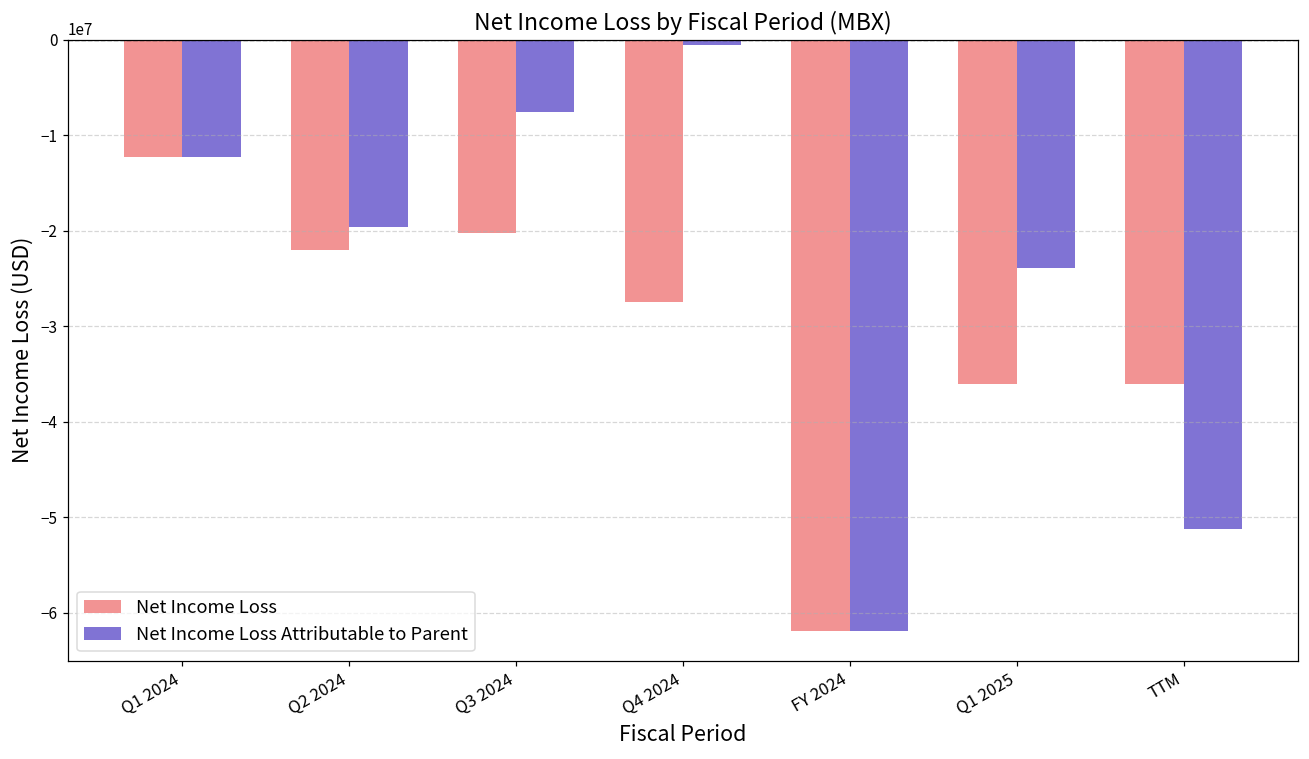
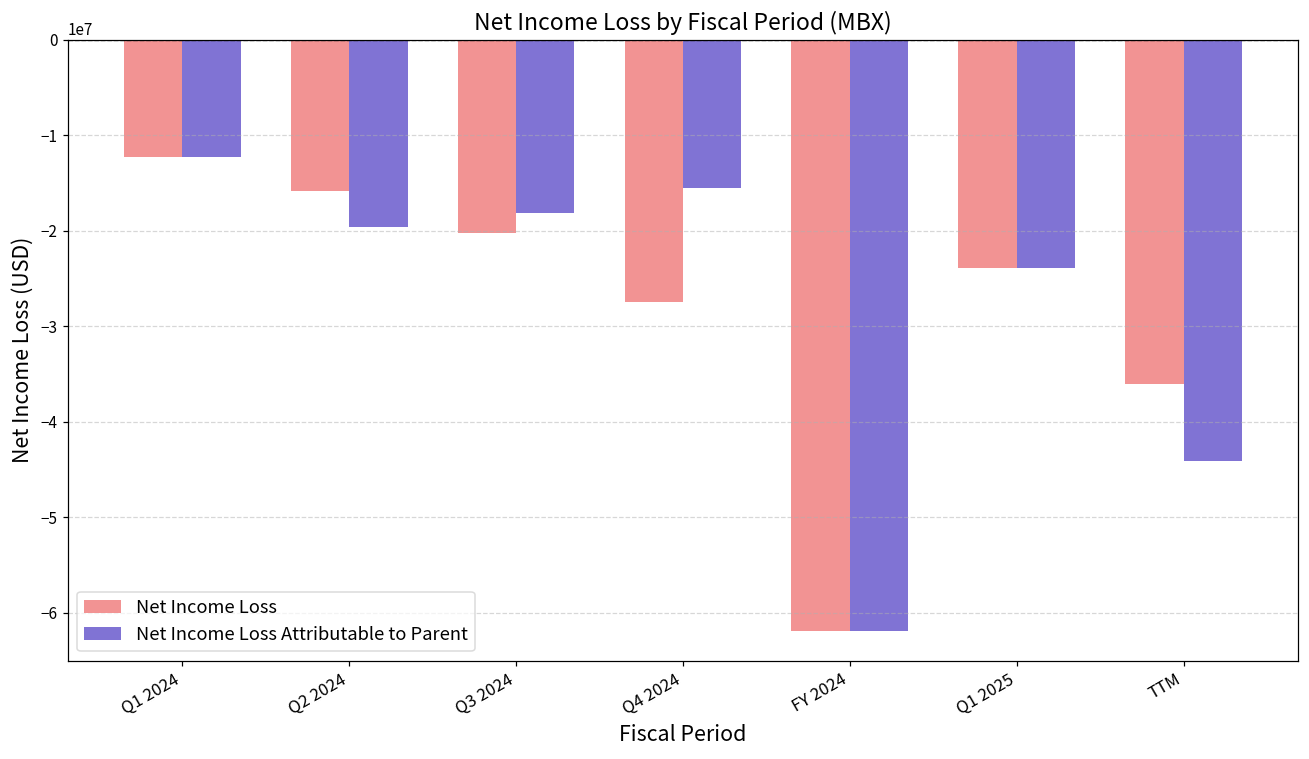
Net Income Loss, Q2 2024: -22000000 -> -16000000
Net Income Loss Attributable to Parent, Q3 2024: -8000000 -> -18000000
Net Income Loss Attributable to Parent, Q4 2024: -1000000 -> -16000000
Net Income Loss, Q1 2025: -36000000 -> -24000000
Net Income Loss Attributable to Parent, TTM: -51000000 -> -44000000
